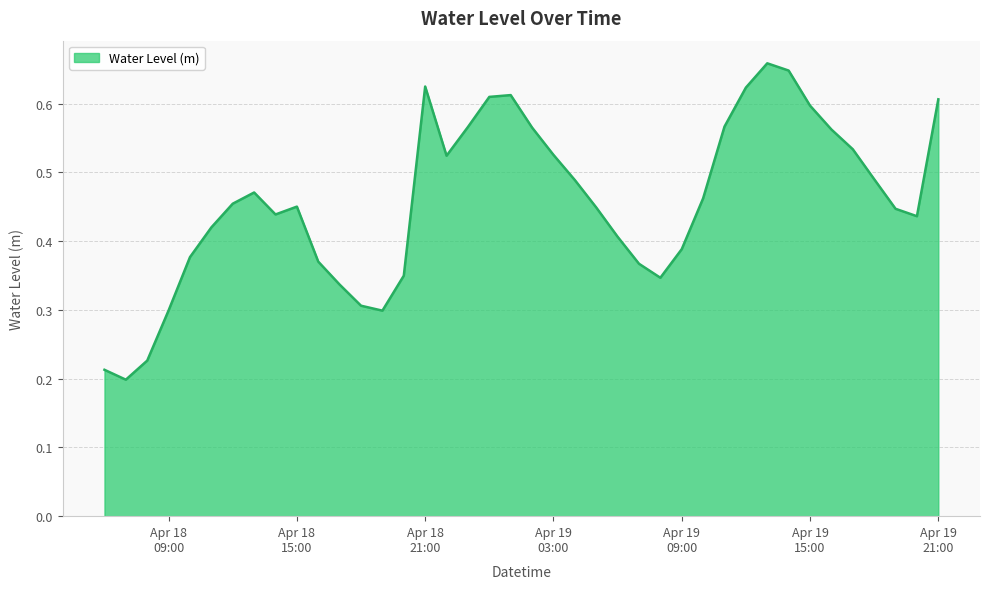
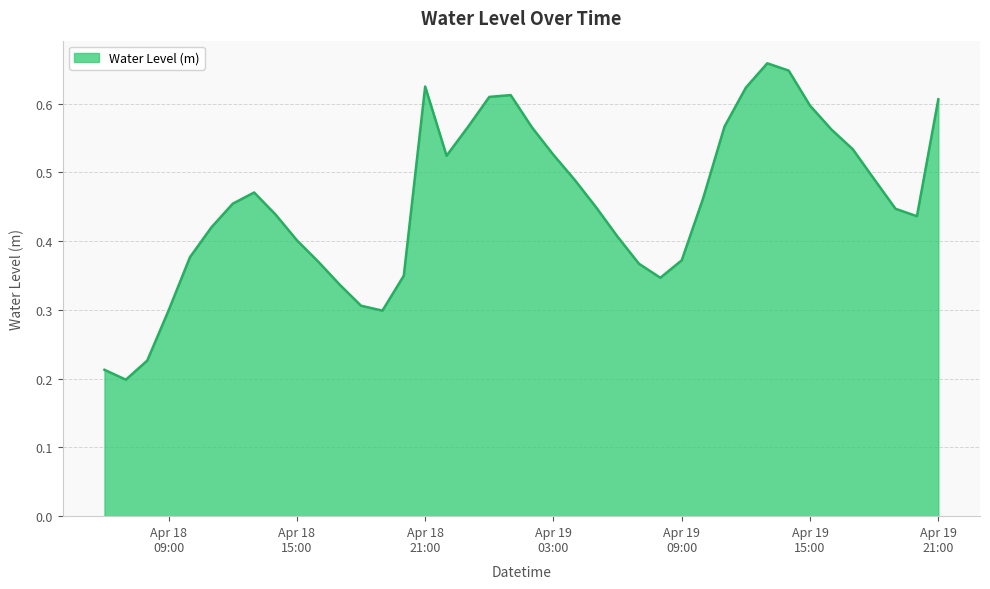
Apr 18 15:00: 0.45 -> 0.40
Apr 19 09:00: 0.39 -> 0.37
